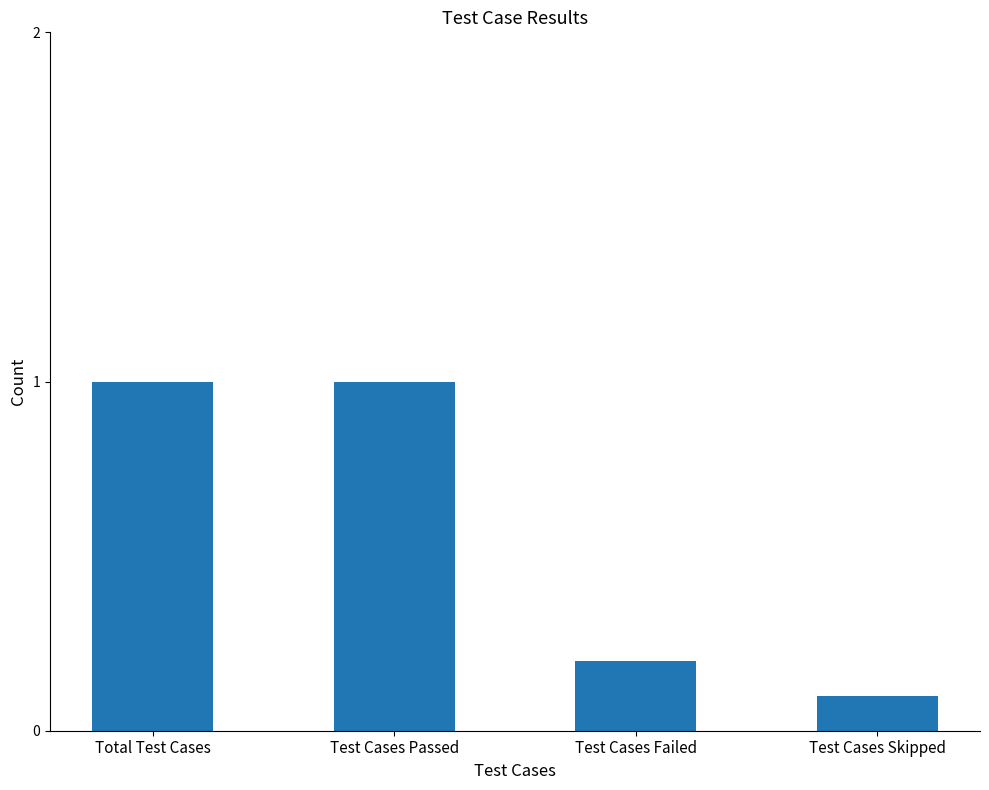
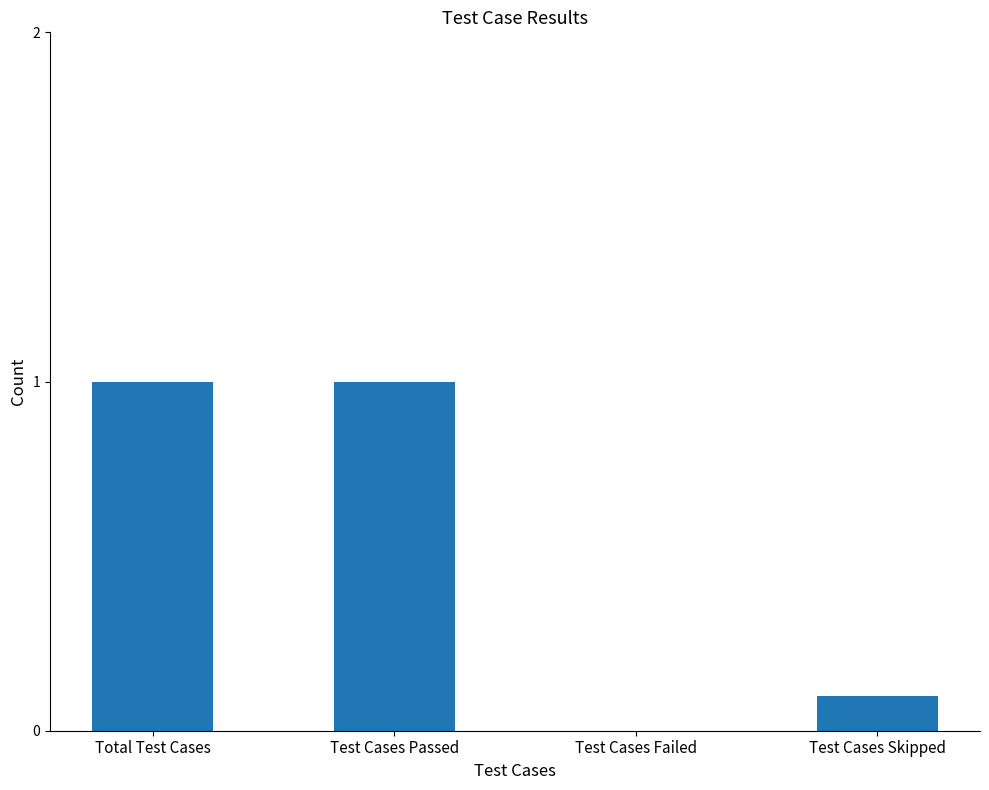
Test Cases Failed: 0.2 -> 0.0
